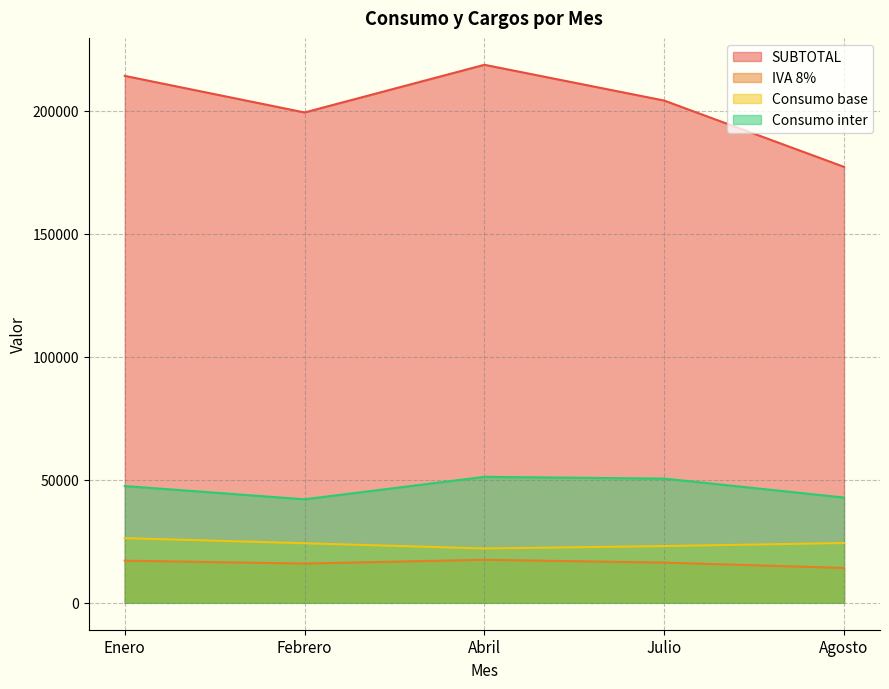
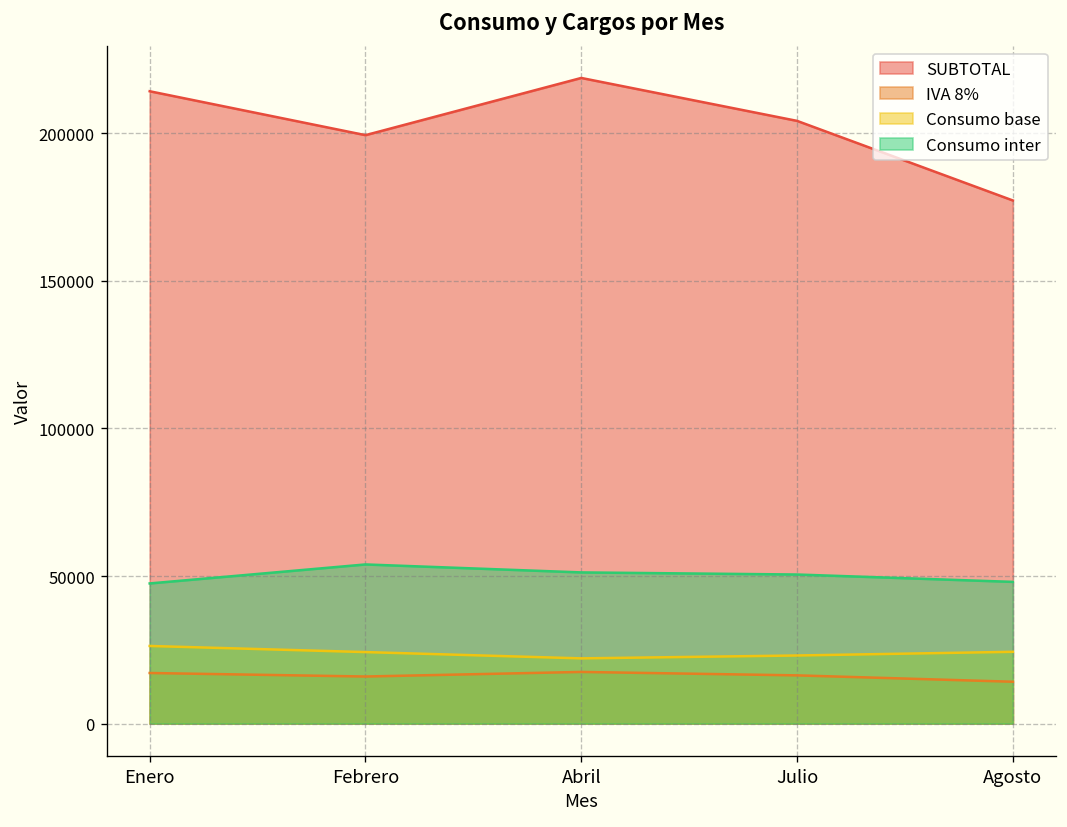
Consumo inter, Febrero: 42000 -> 54000
Consumo inter, Agosto: 43000 -> 48000
